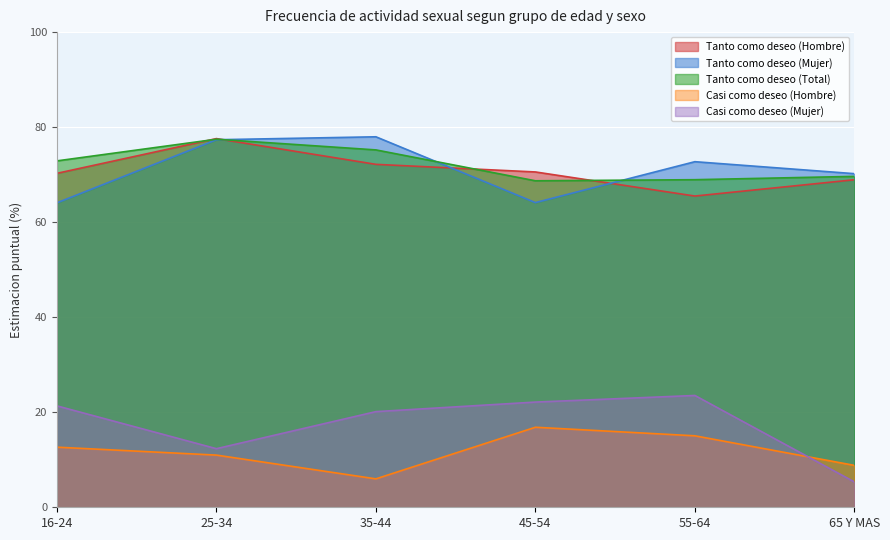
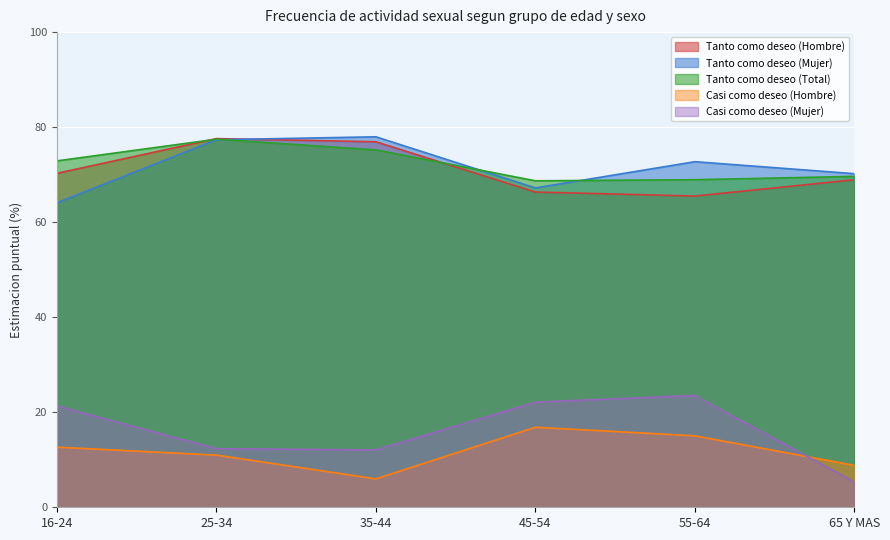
Tanto como deseo (Hombre), 35-44: 72 -> 77
Casi como deseo (Mujer), 35-44: 20 -> 12
Tanto como deseo (Hombre), 45-54: 71 -> 66
Tanto como deseo (Mujer), 45-54: 64 -> 67
